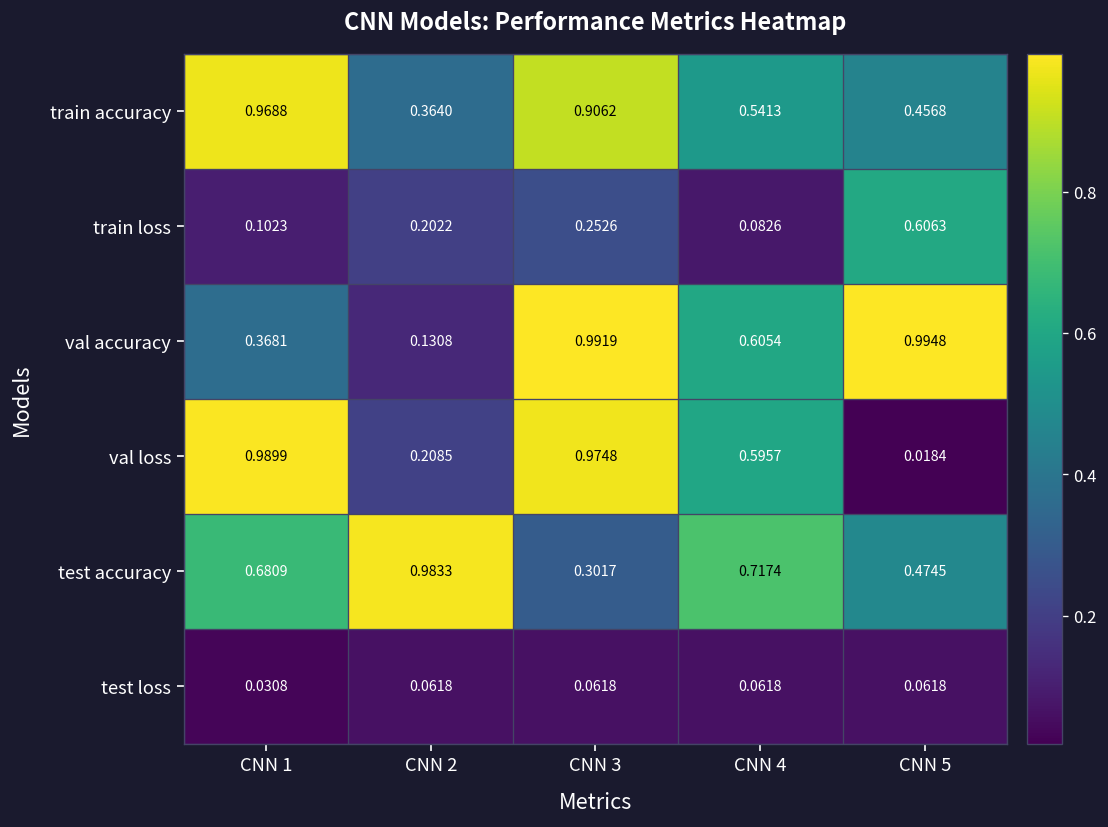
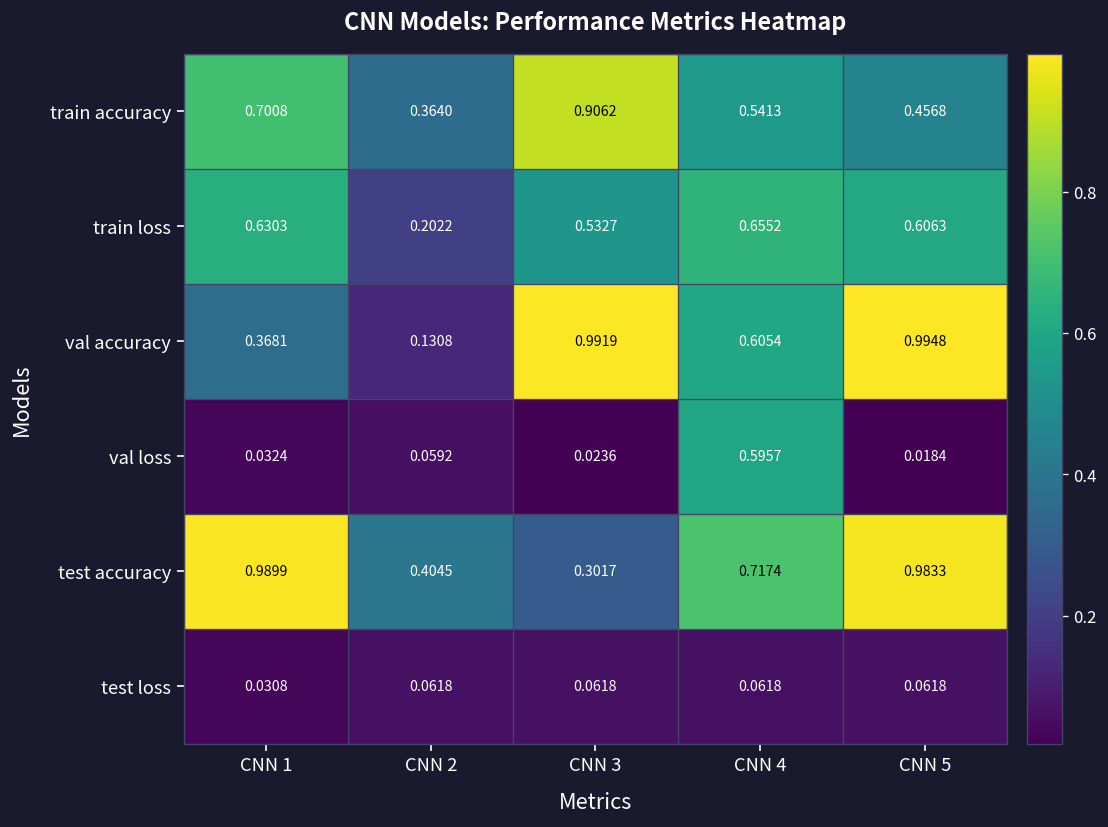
train accuracy, CNN 1: 0.9688 -> 0.7008
train loss, CNN 1: 0.1023 -> 0.6303
train loss, CNN 3: 0.2526 -> 0.5327
train loss, CNN 4: 0.0826 -> 0.6552
val loss, CNN 1: 0.9899 -> 0.0324
val loss, CNN 2: 0.2085 -> 0.0592
val loss, CNN 3: 0.9748 -> 0.0236
test accuracy, CNN 1: 0.6809 -> 0.9899
test accuracy, CNN 2: 0.9833 -> 0.4045
test accuracy, CNN 5: 0.4745 -> 0.9833
